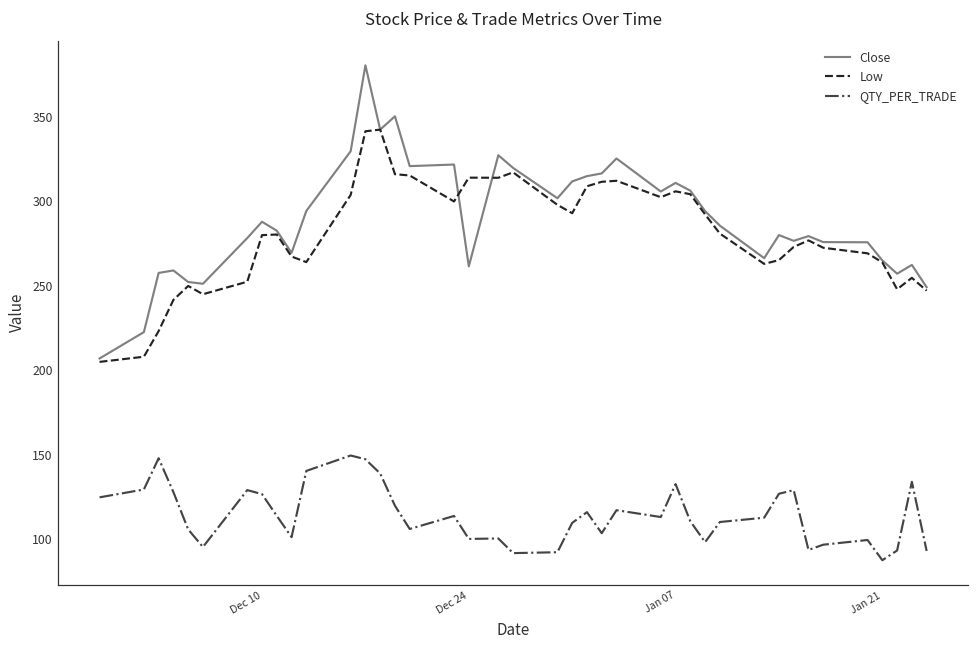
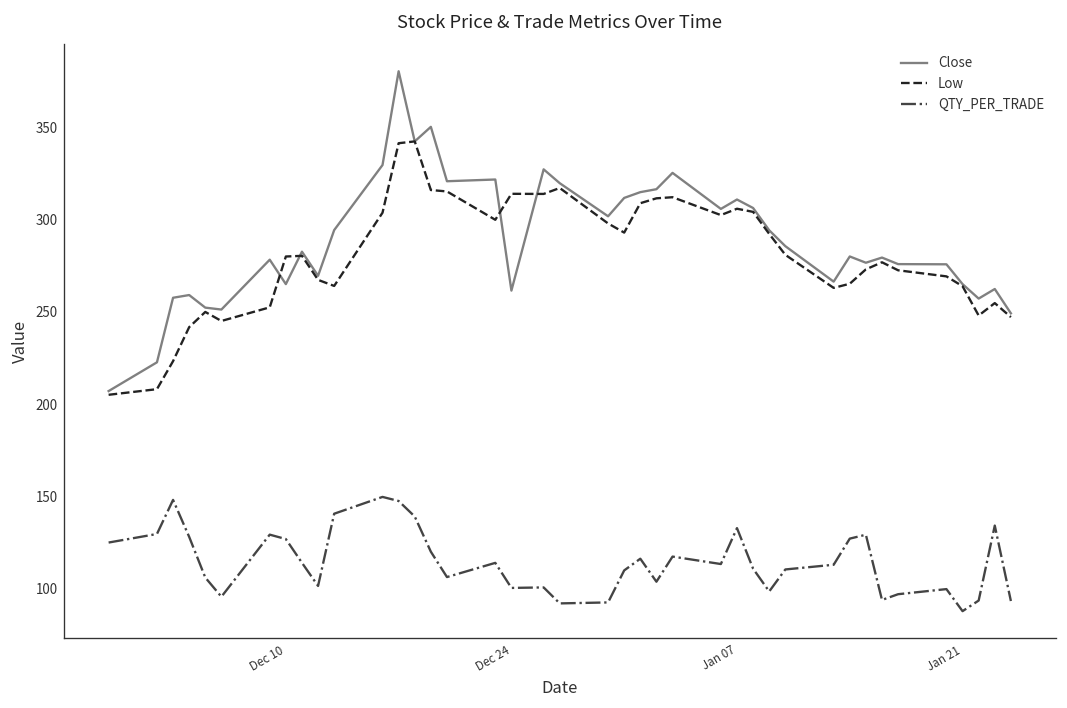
Close, Dec 10: 288 -> 265
